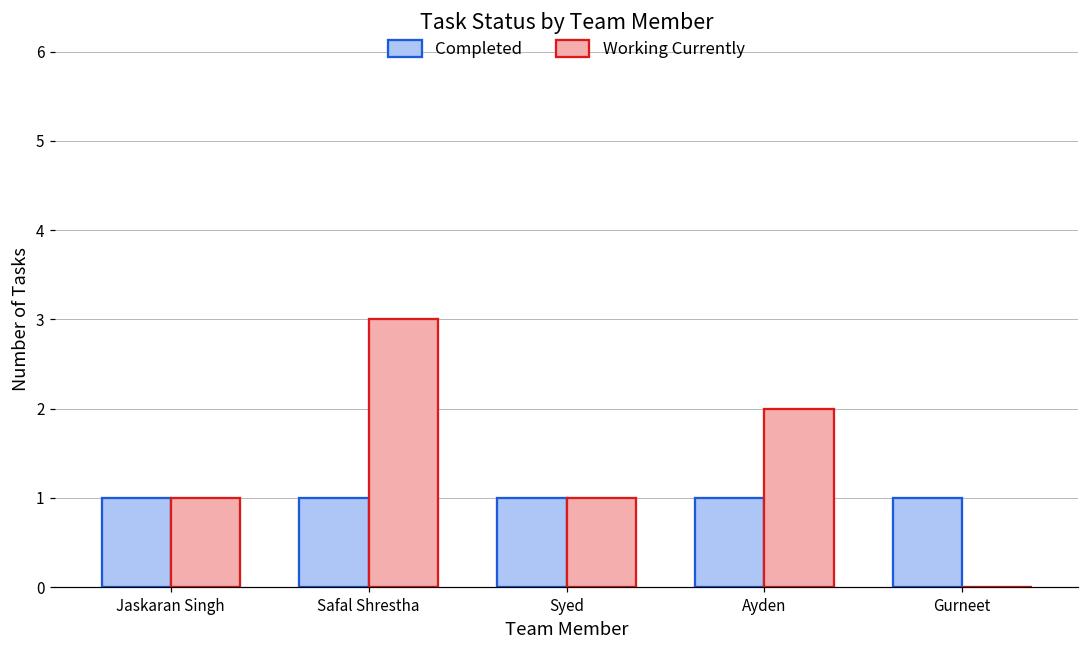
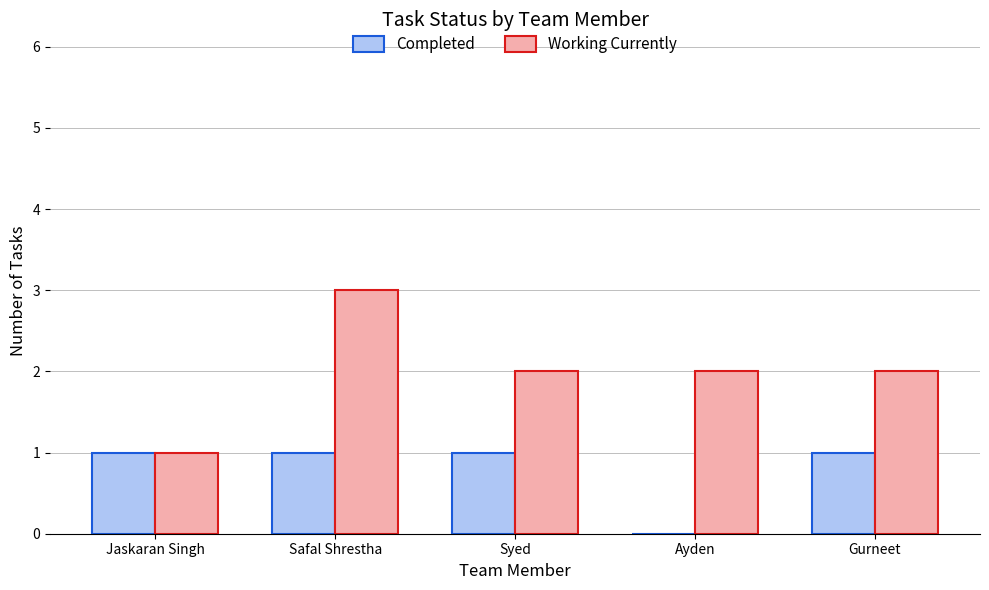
Working Currently, Syed: 1 -> 2
Completed, Ayden: 1 -> 0
Working Currently, Gurneet: 0 -> 2
